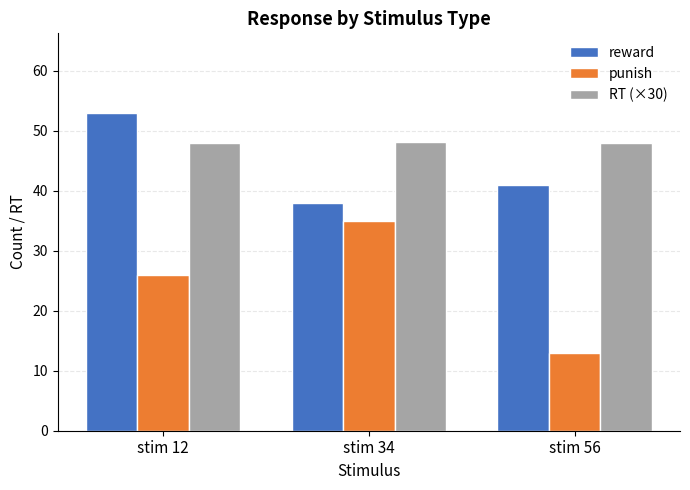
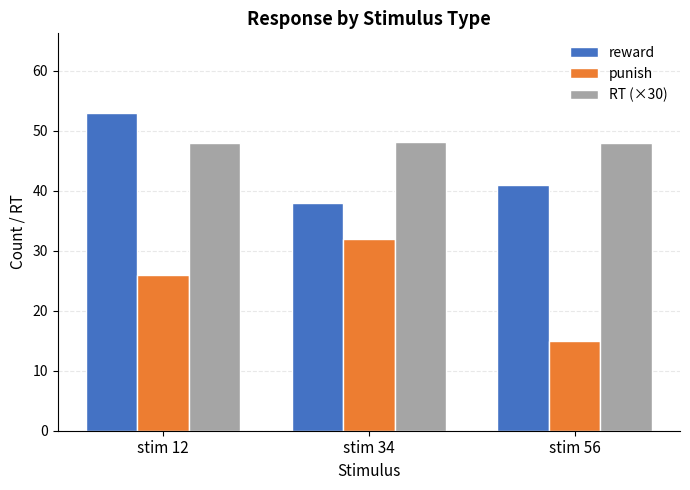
punish, stim 34: 35 -> 32
punish, stim 56: 13 -> 15
